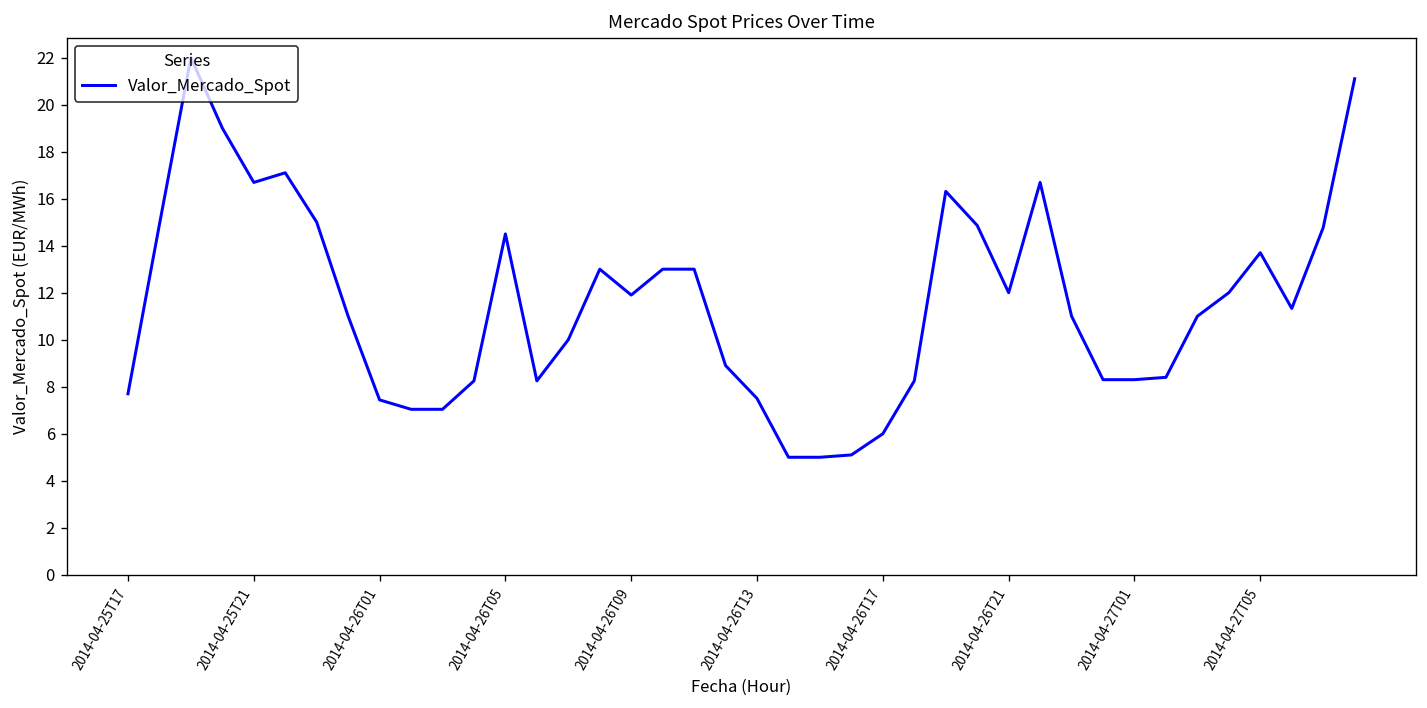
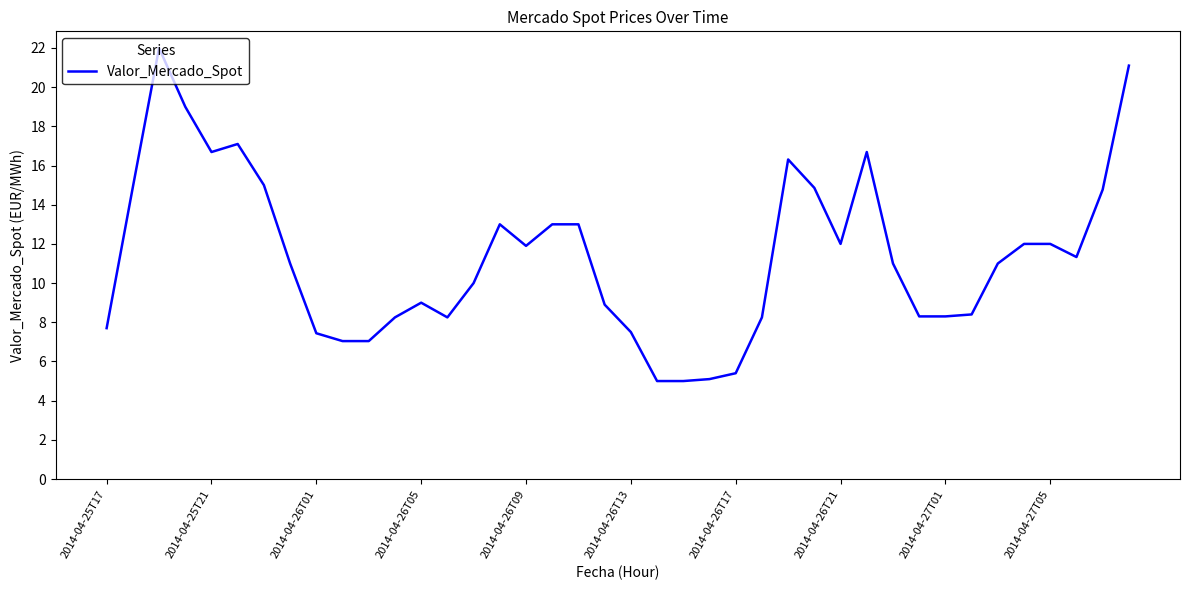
2014-04-26T05: 14.5 -> 9.0
2014-04-26T17: 6.0 -> 5.4
2014-04-27T05: 13.7 -> 12.0
